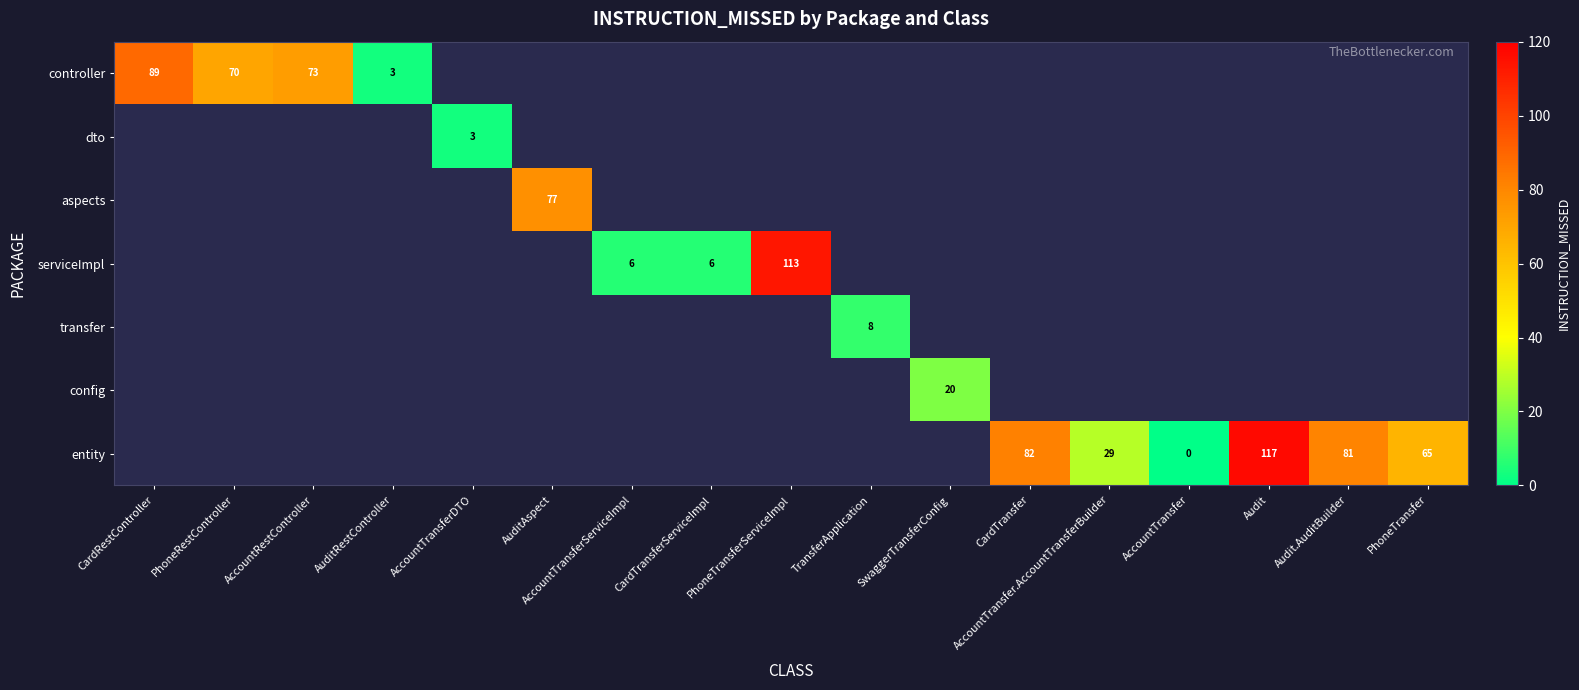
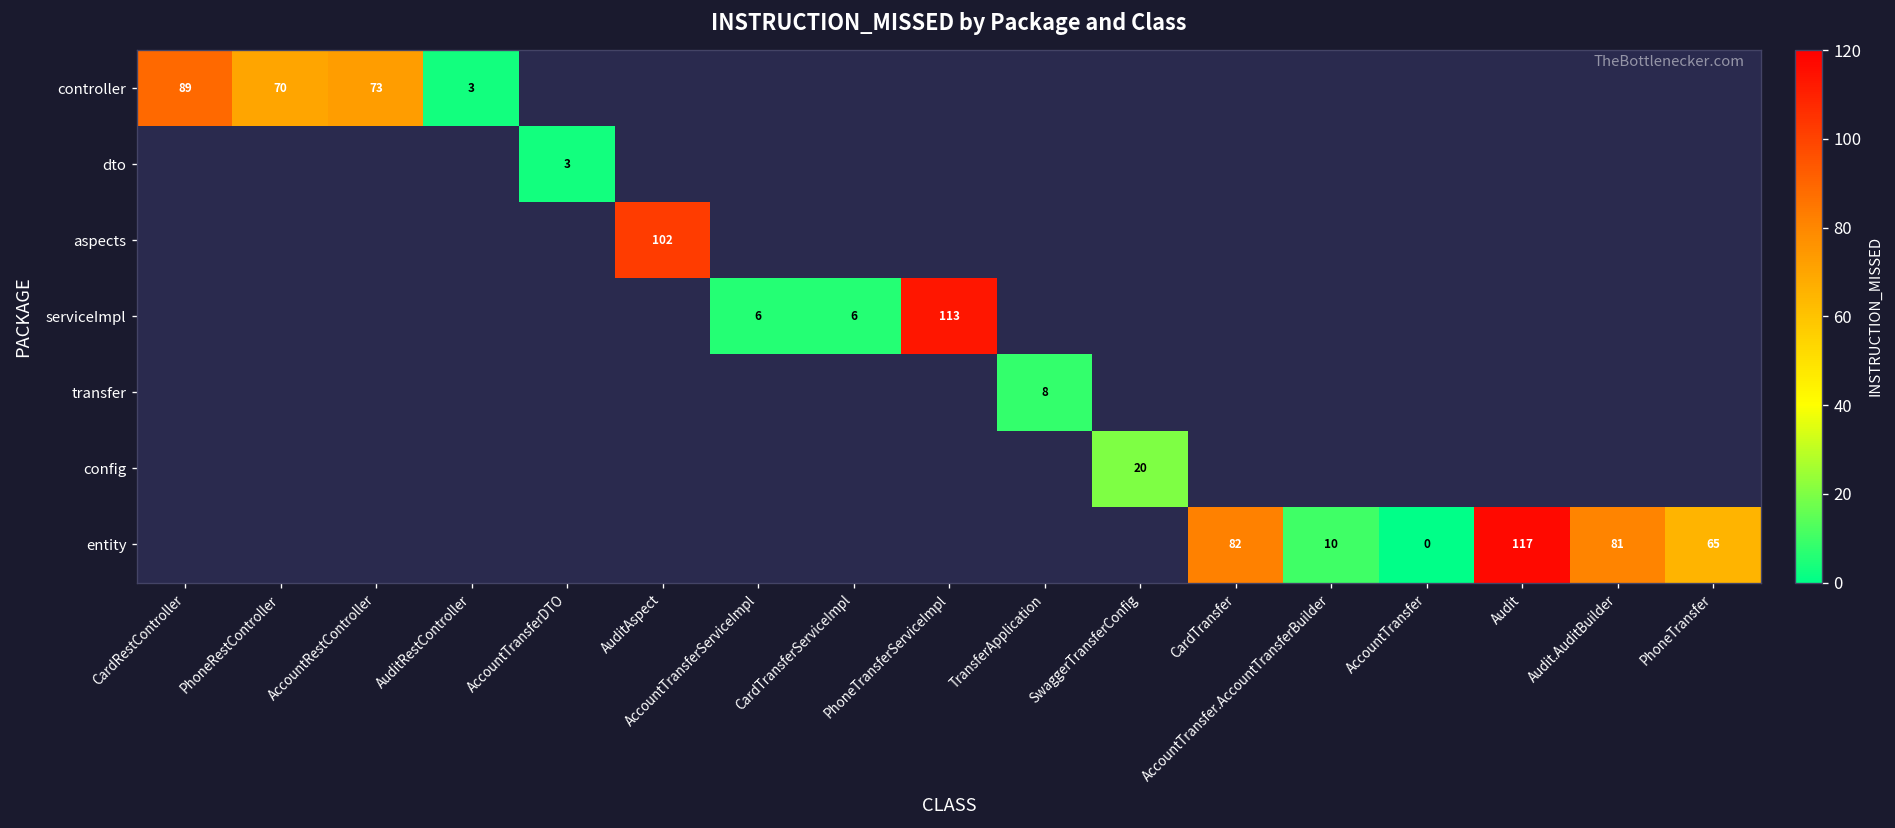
aspects, AuditAspect: 77 -> 102
entity, AccountTransfer.AccountTransferBuilder: 29 -> 10
